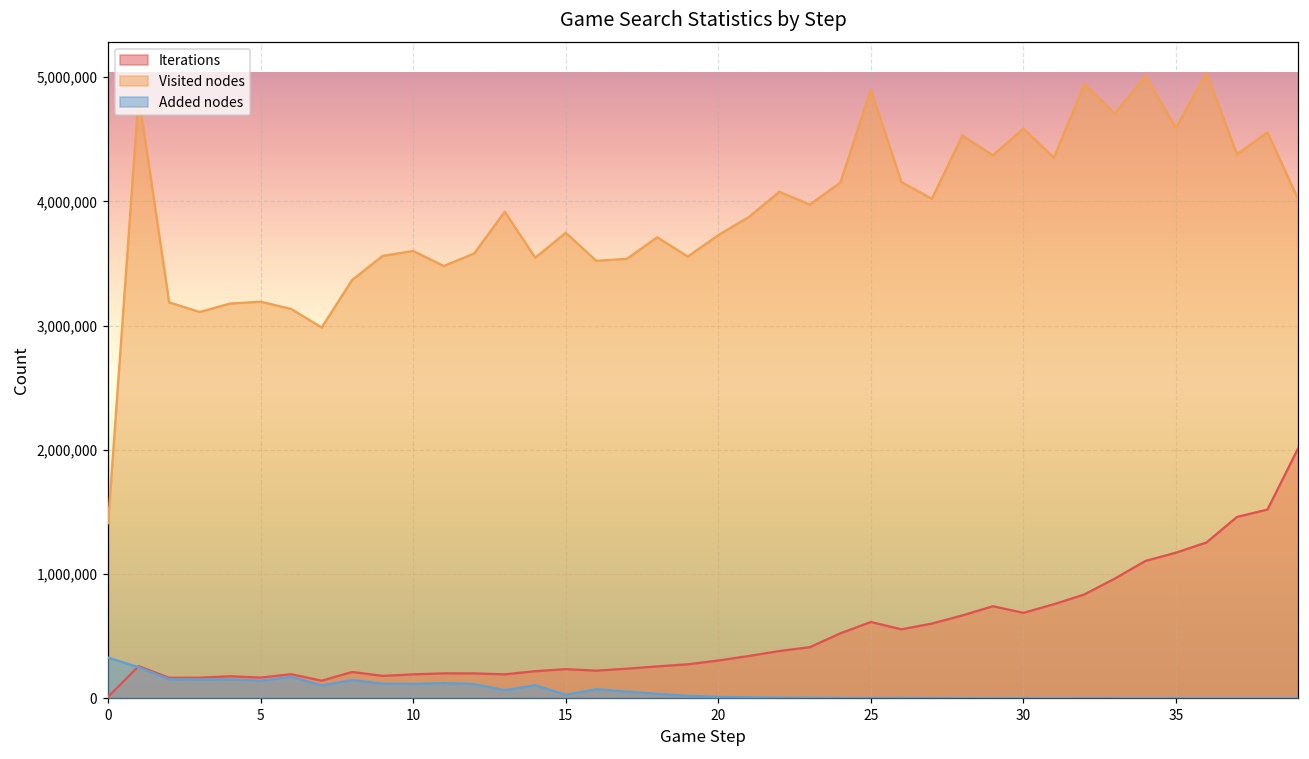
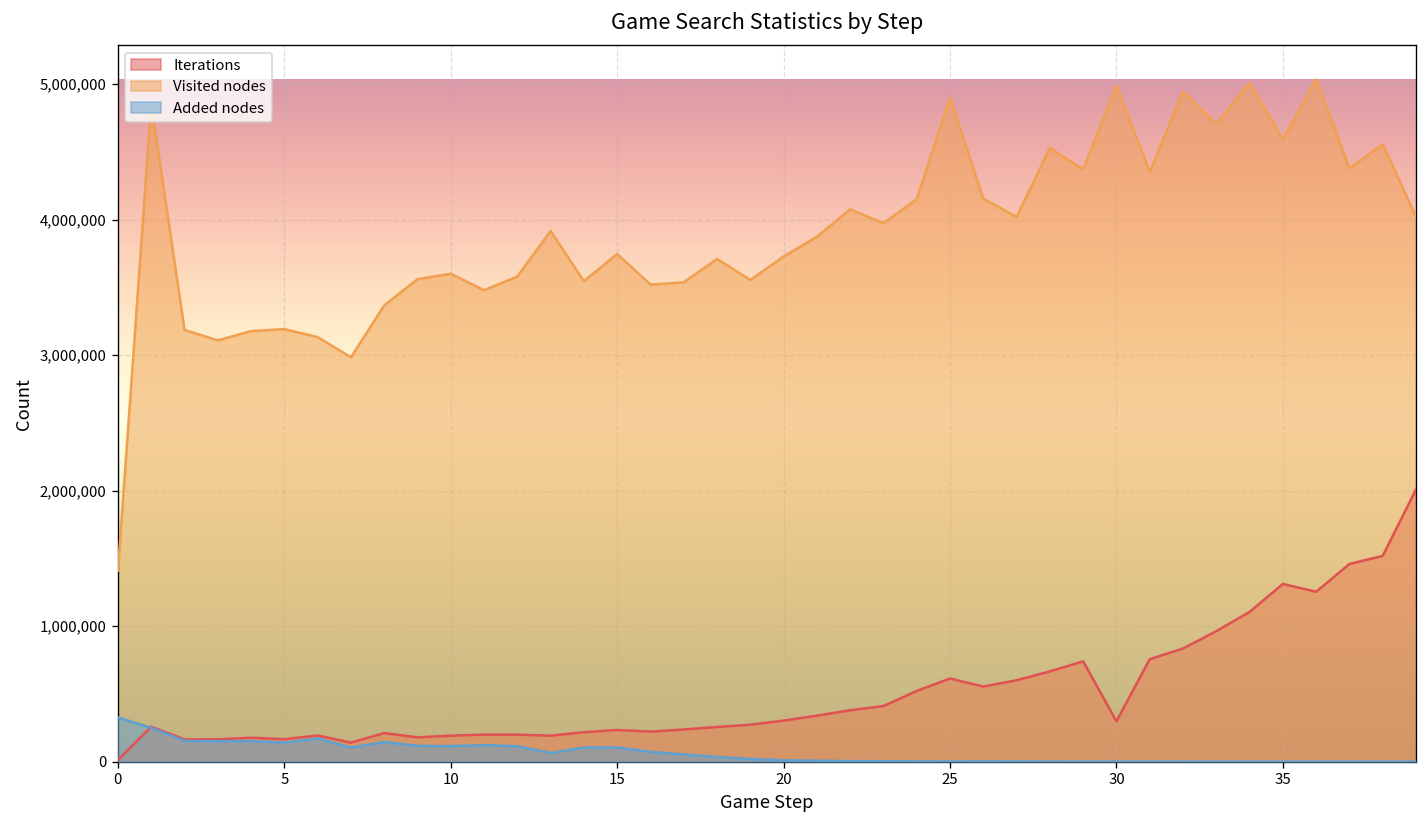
Added nodes, 15: 30,000 -> 100,000
Iterations, 30: 690,000 -> 300,000
Visited nodes, 30: 4,590,000 -> 4,990,000
Iterations, 35: 1,170,000 -> 1,310,000
